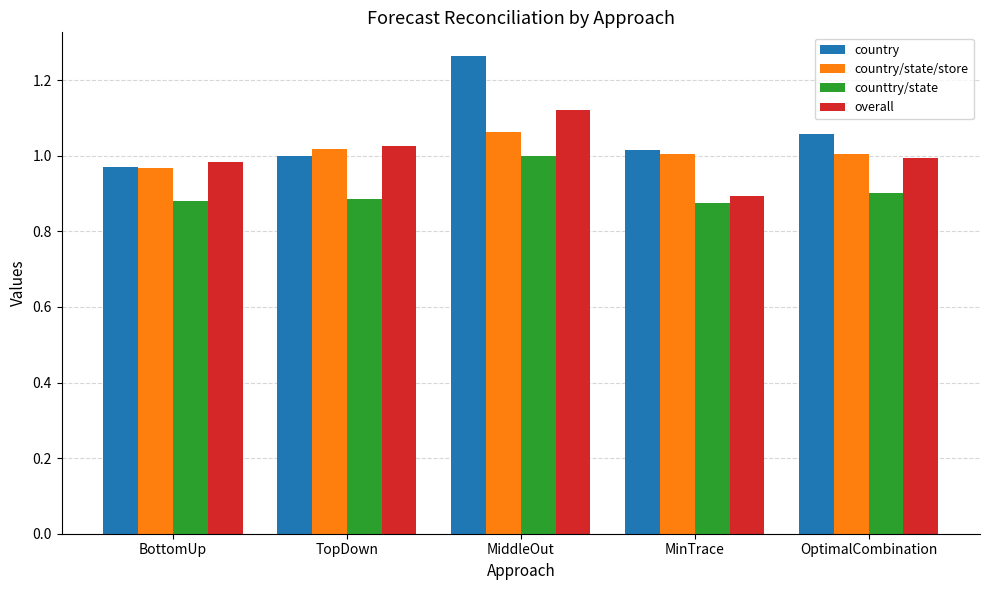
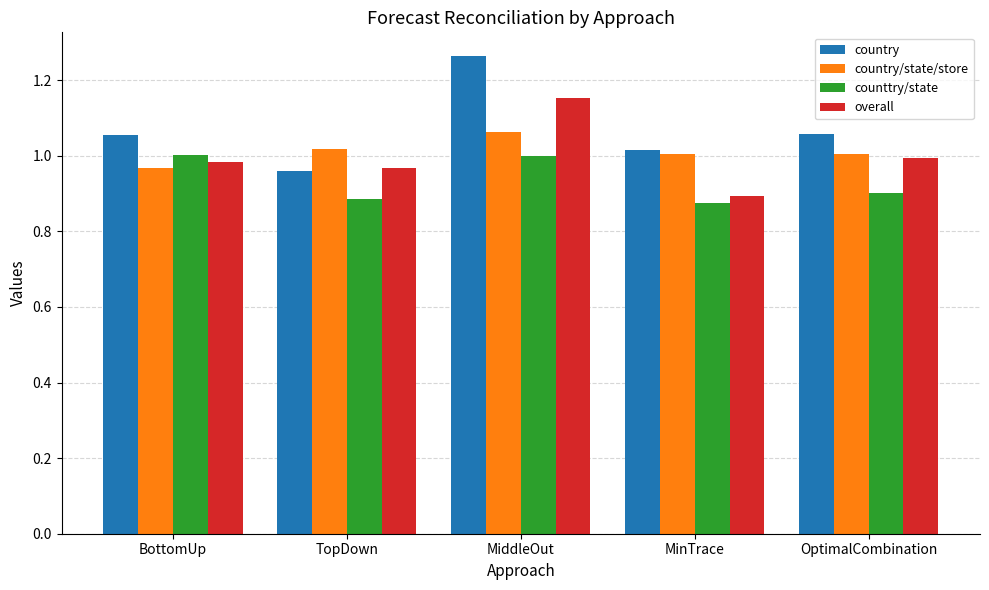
country, BottomUp: 0.97 -> 1.06
counttry/state, BottomUp: 0.88 -> 1.00
country, TopDown: 1.00 -> 0.96
overall, TopDown: 1.03 -> 0.97
overall, MiddleOut: 1.12 -> 1.15
